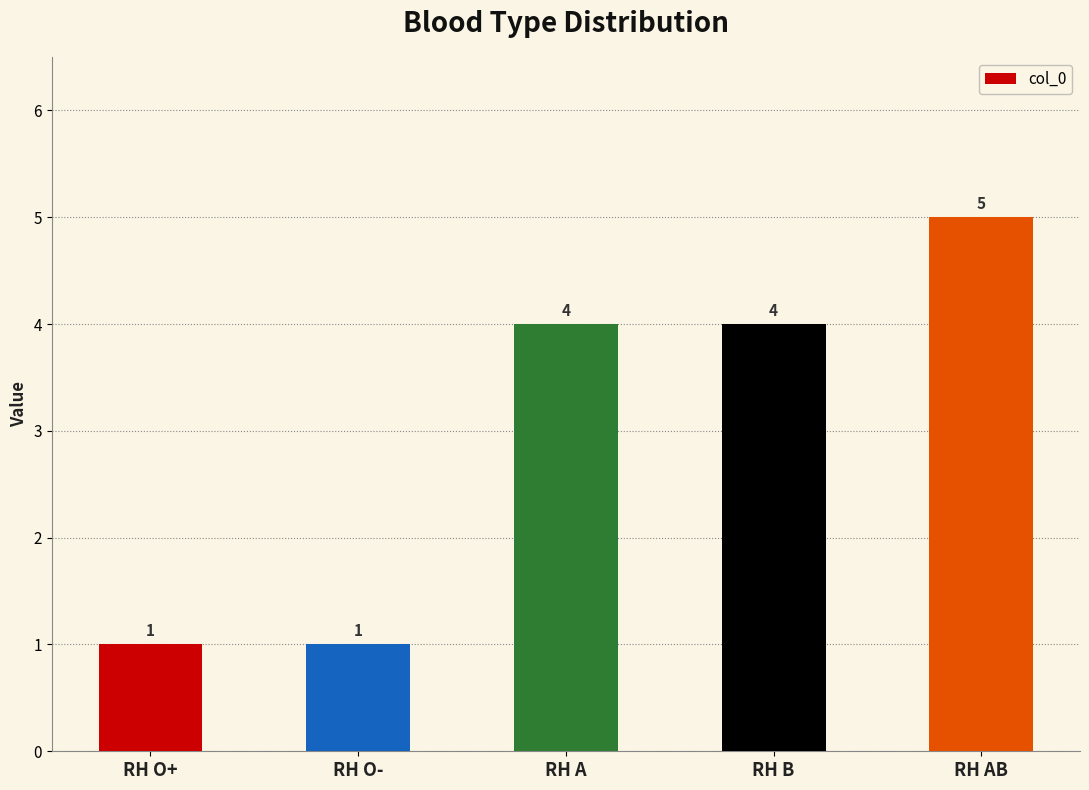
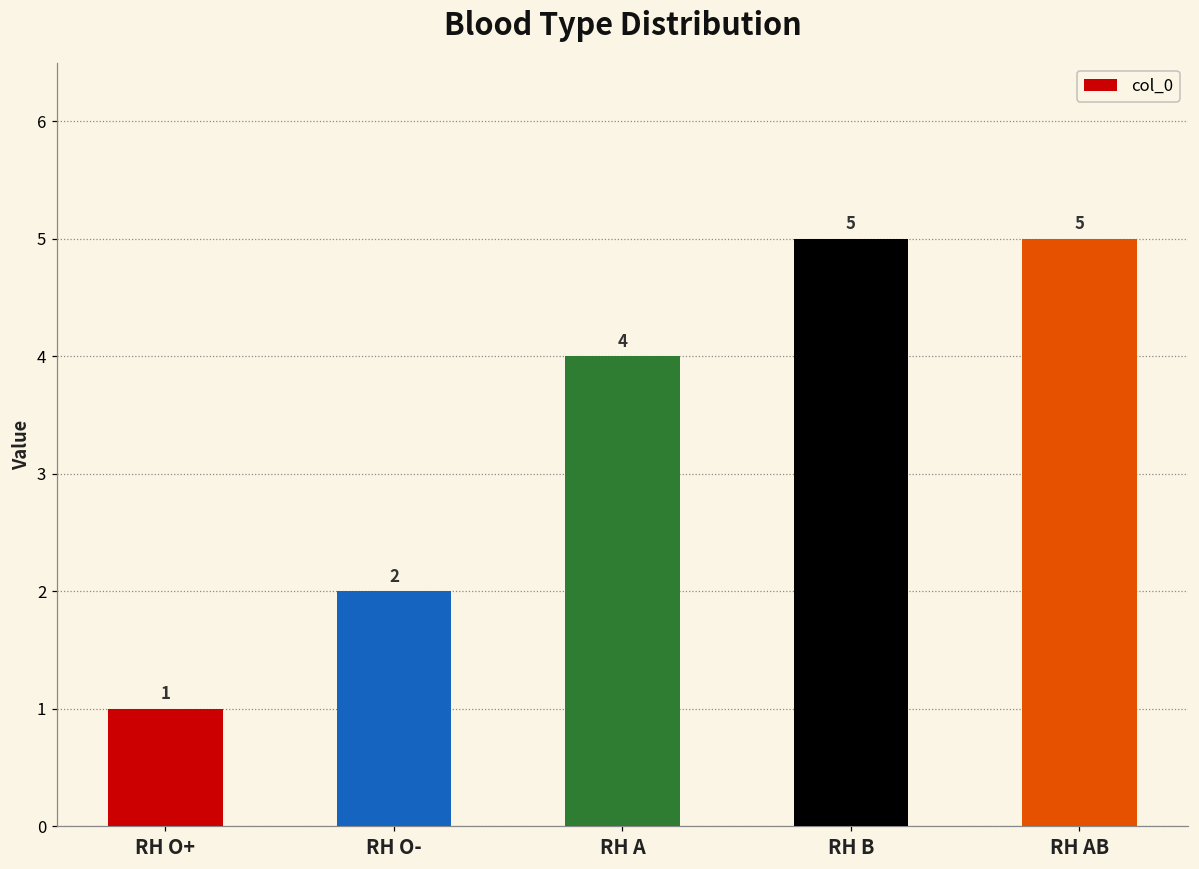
RH O-: 1 -> 2
RH B: 4 -> 5
